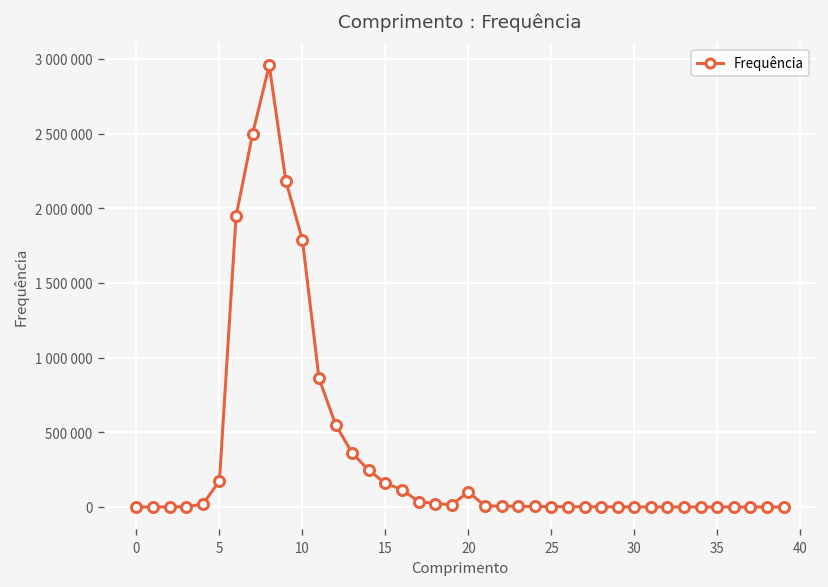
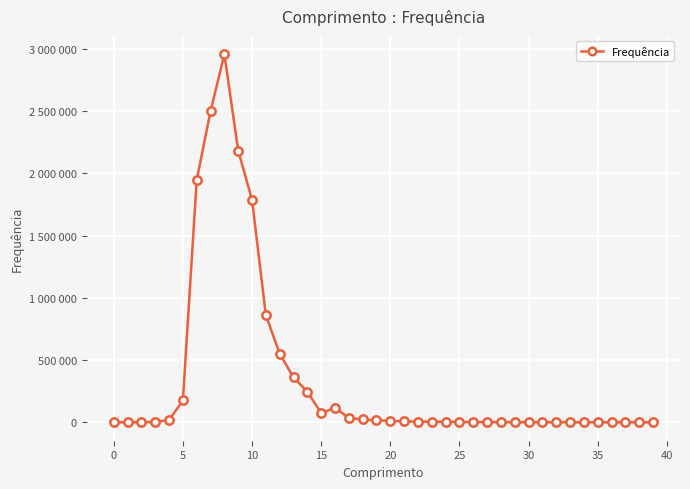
15: 160000 -> 70000
20: 100000 -> 10000
